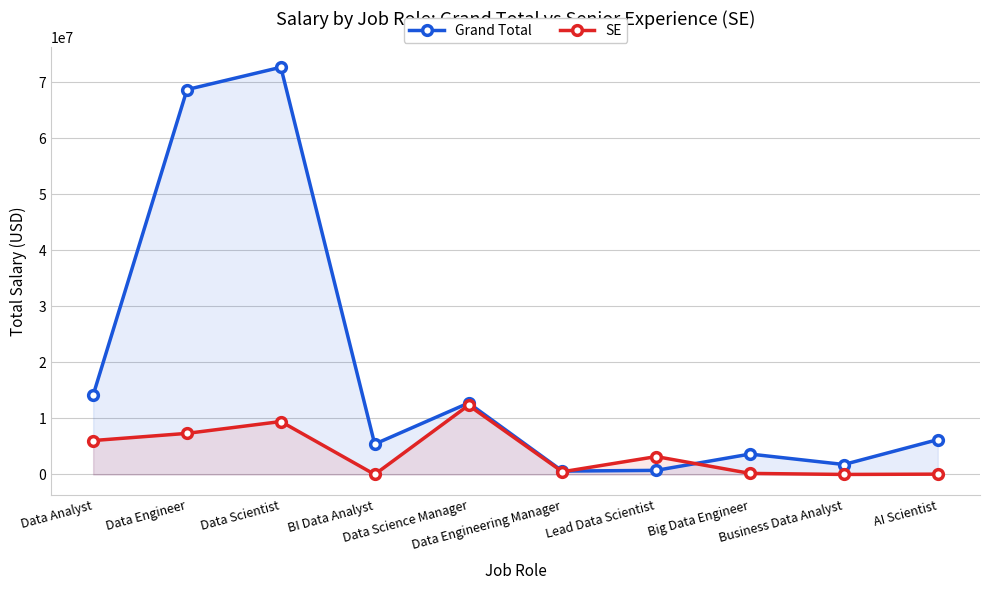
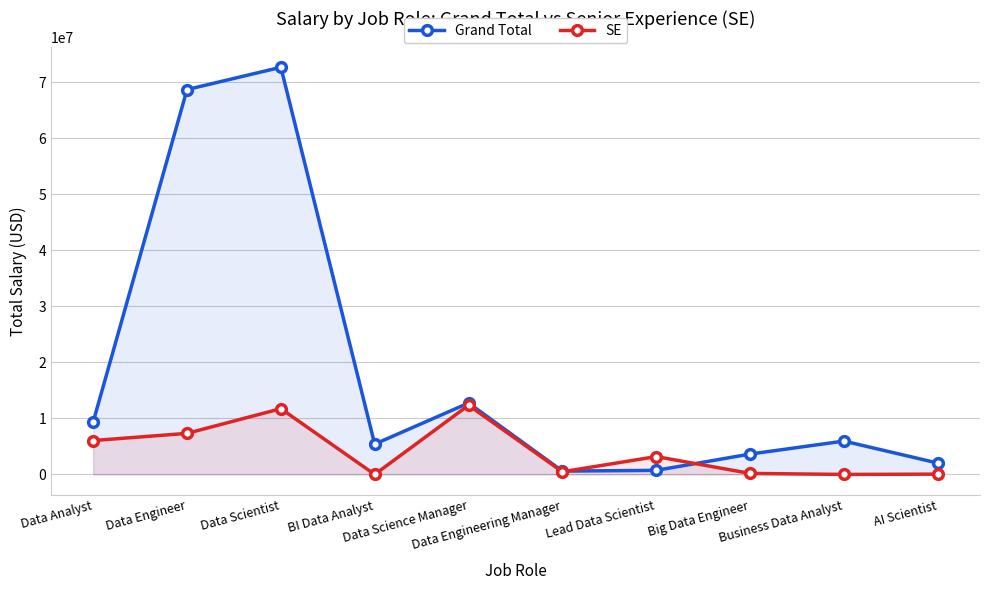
Grand Total, Data Analyst: 14000000 -> 9000000
SE, Data Scientist: 9000000 -> 12000000
Grand Total, Business Data Analyst: 2000000 -> 6000000
Grand Total, AI Scientist: 6000000 -> 2000000
